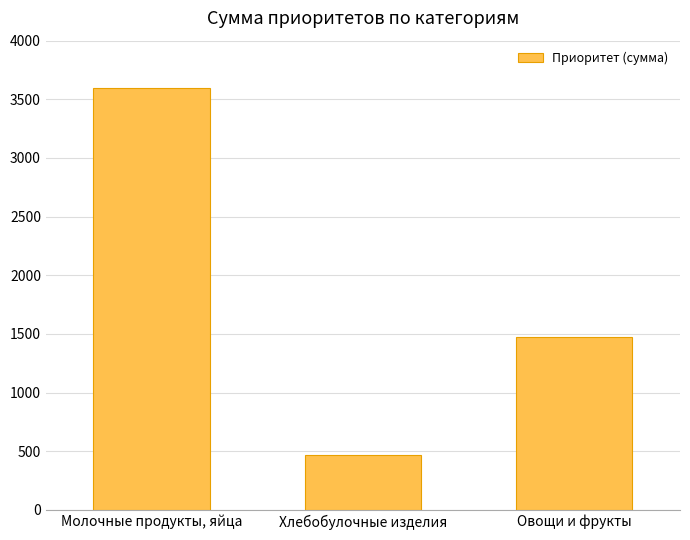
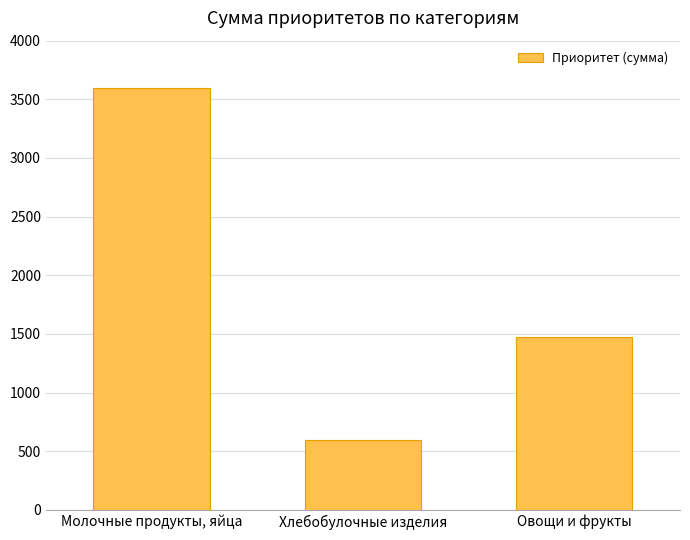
Хлебобулочные изделия: 470 -> 600
